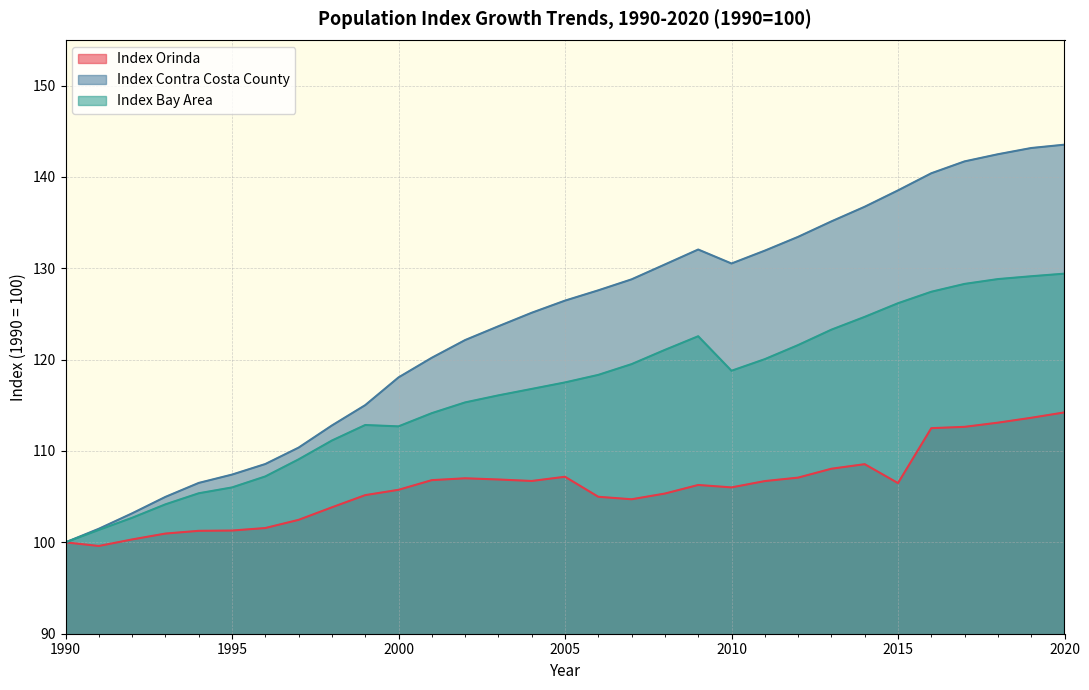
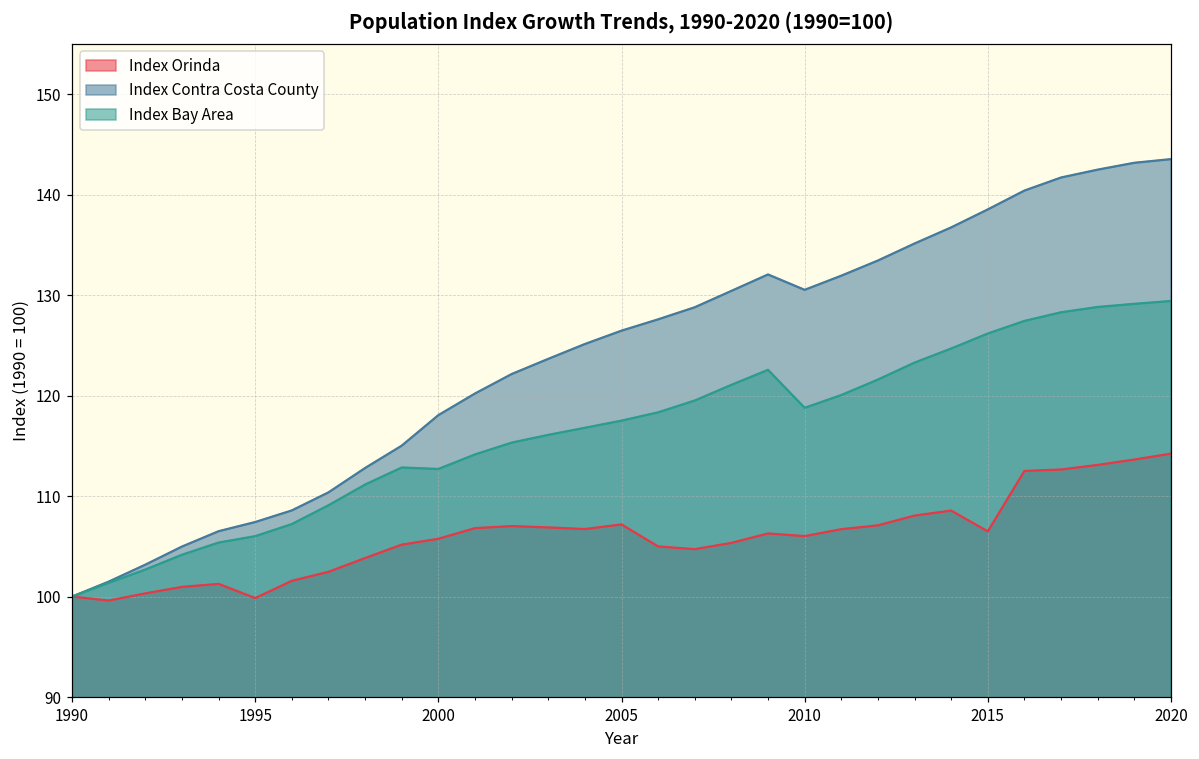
Index Orinda, 1995: 101 -> 100
